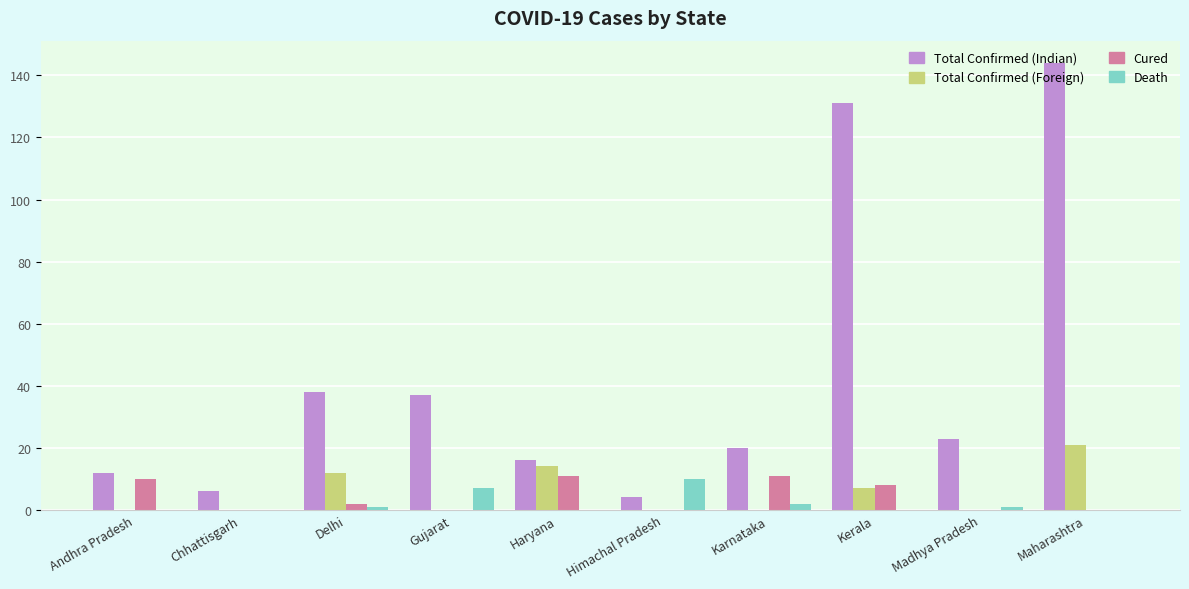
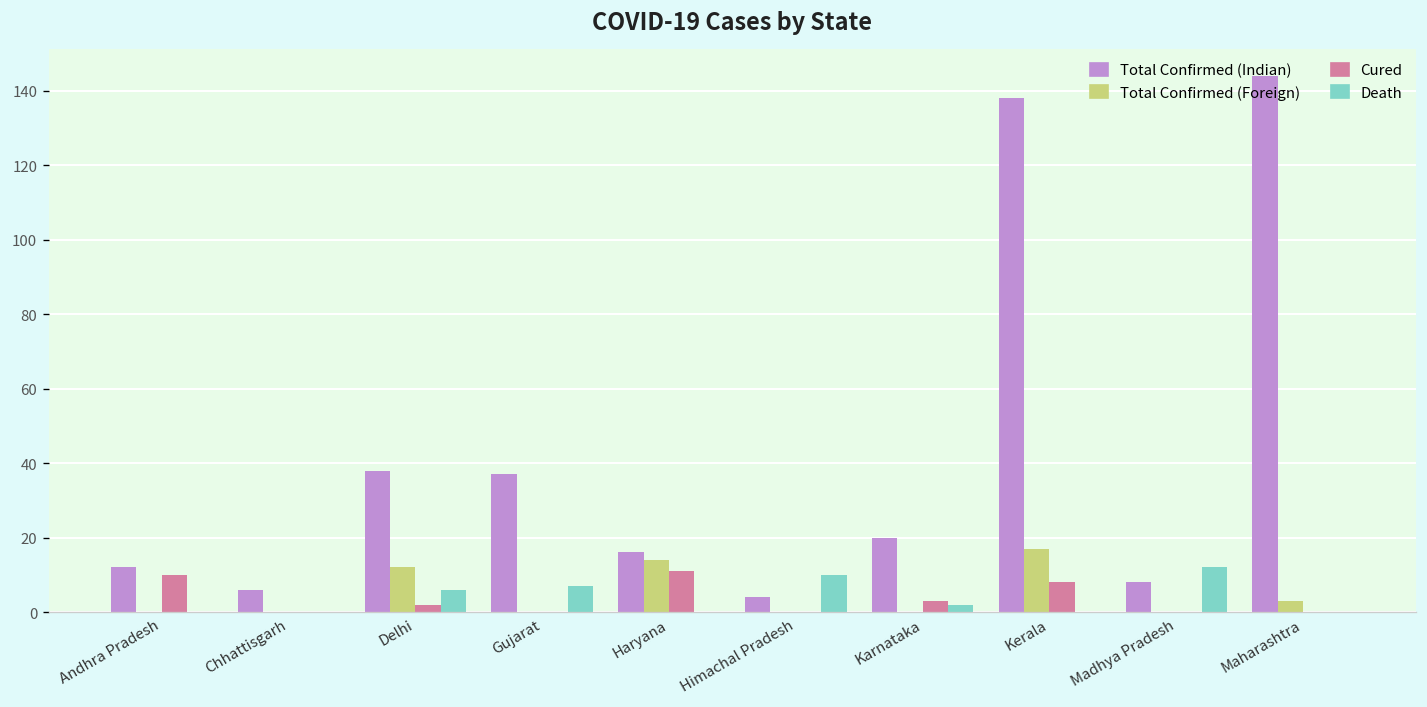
Death, Delhi: 1 -> 6
Cured, Karnataka: 11 -> 3
Total Confirmed (Indian), Kerala: 131 -> 138
Total Confirmed (Foreign), Kerala: 7 -> 17
Total Confirmed (Indian), Madhya Pradesh: 23 -> 8
Death, Madhya Pradesh: 1 -> 12
Total Confirmed (Foreign), Maharashtra: 21 -> 3
